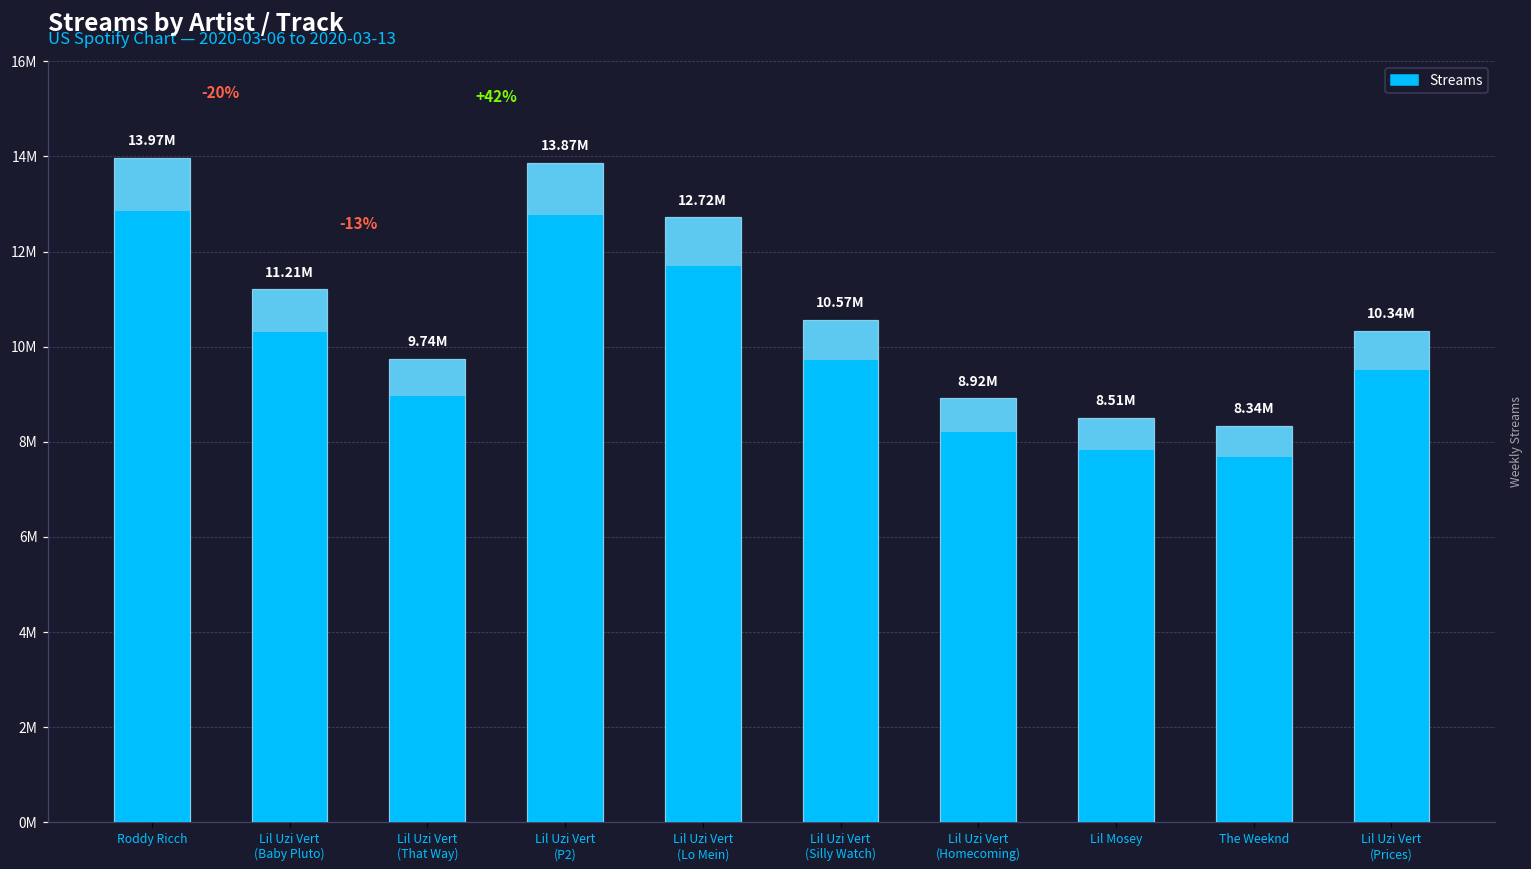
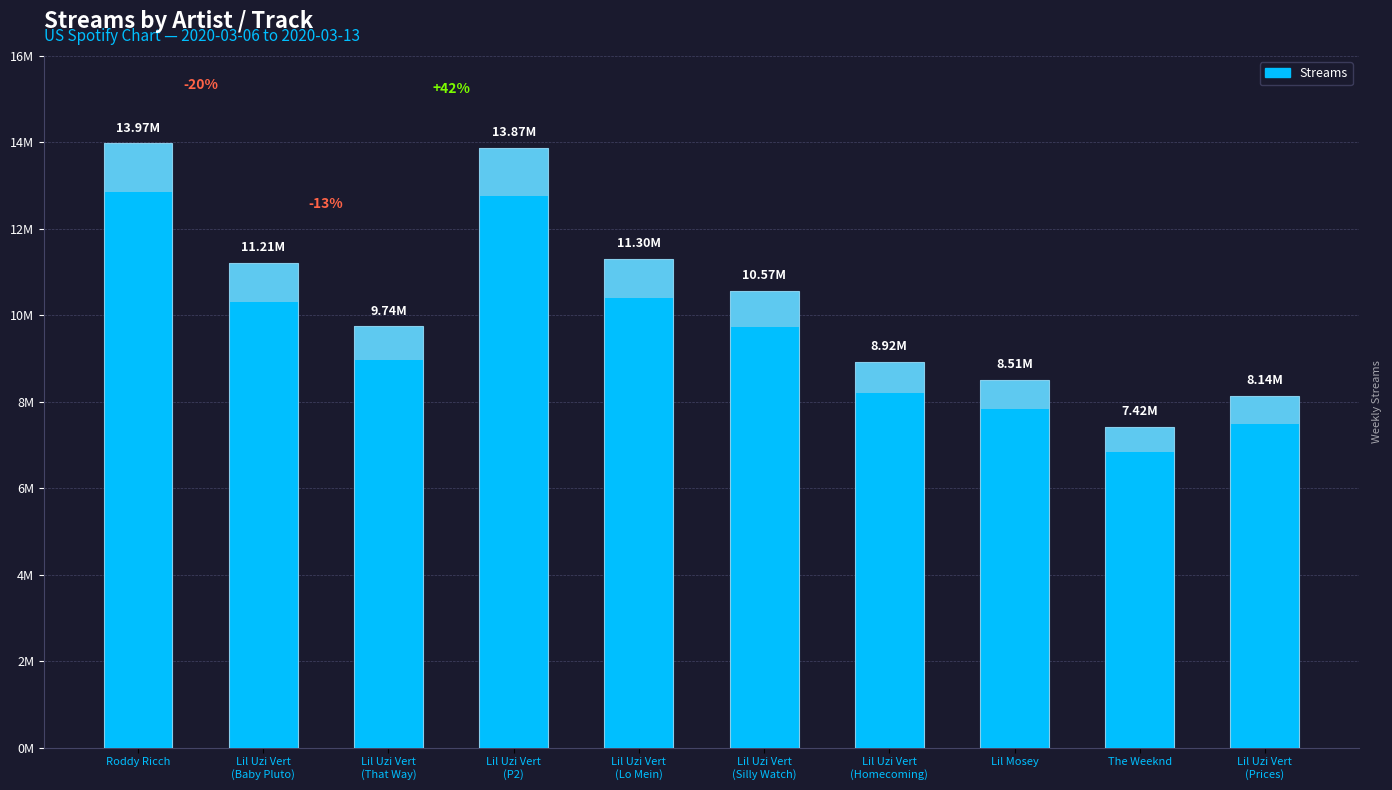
Lil Uzi Vert (Lo Mein): 12.72M -> 11.30M
The Weeknd: 8.34M -> 7.42M
Lil Uzi Vert (Prices): 10.34M -> 8.14M
